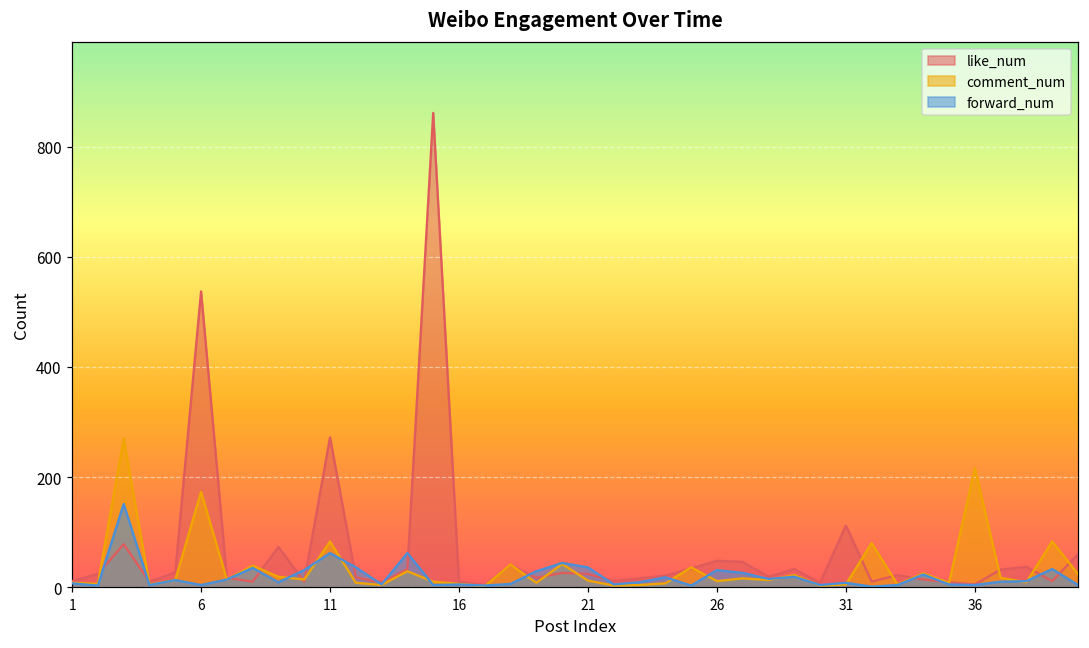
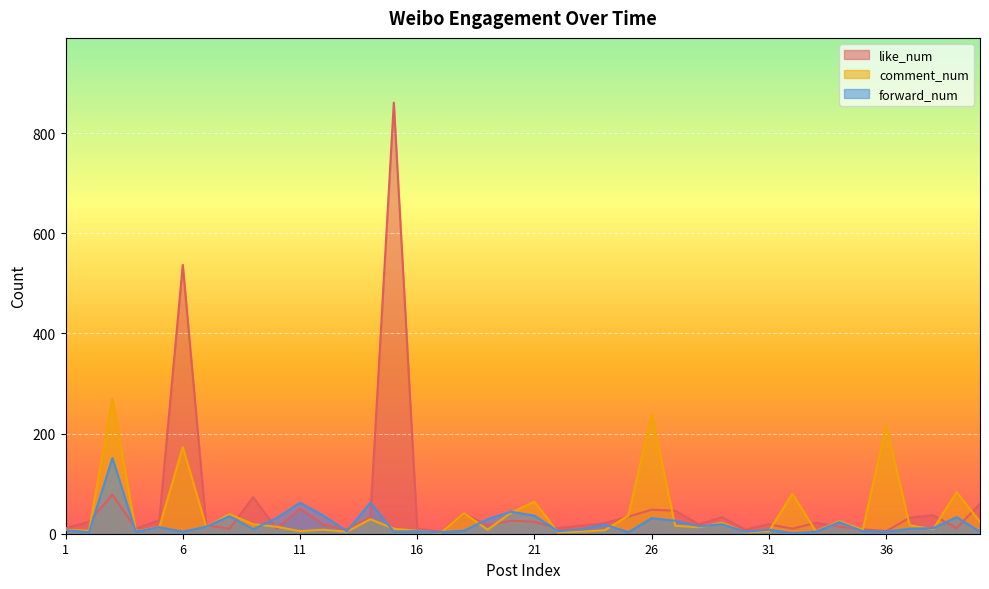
like_num, 11: 270 -> 50
comment_num, 11: 80 -> 10
comment_num, 21: 10 -> 60
comment_num, 26: 10 -> 240
like_num, 31: 110 -> 20
